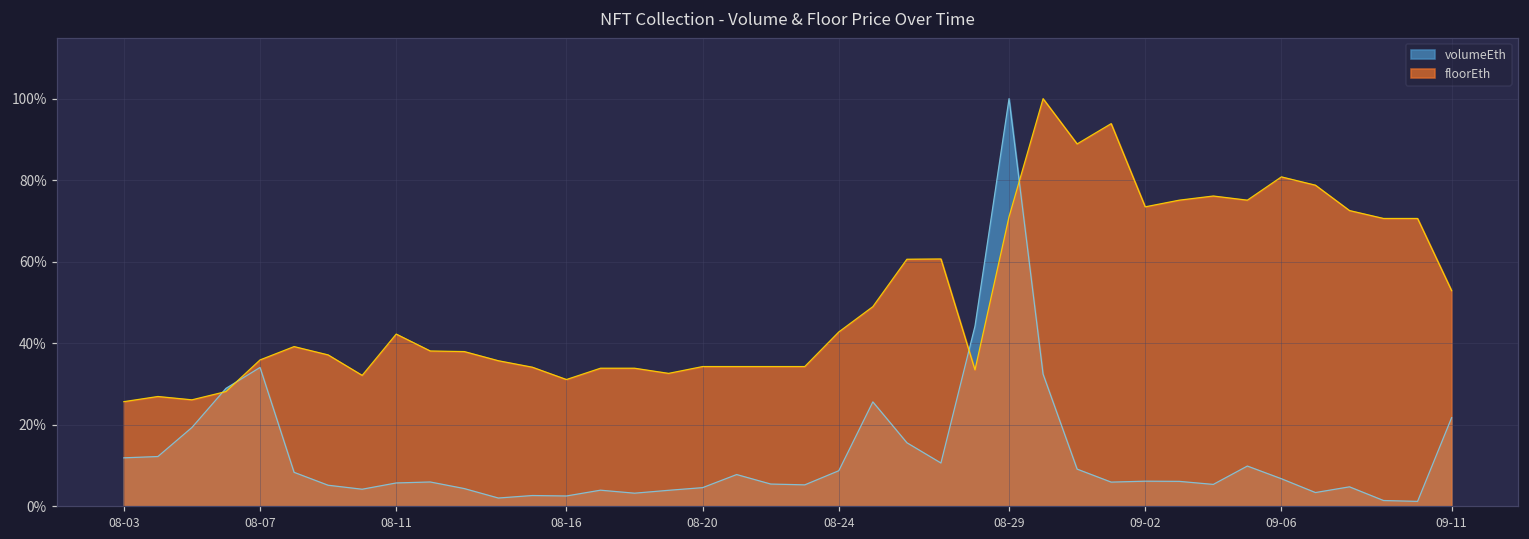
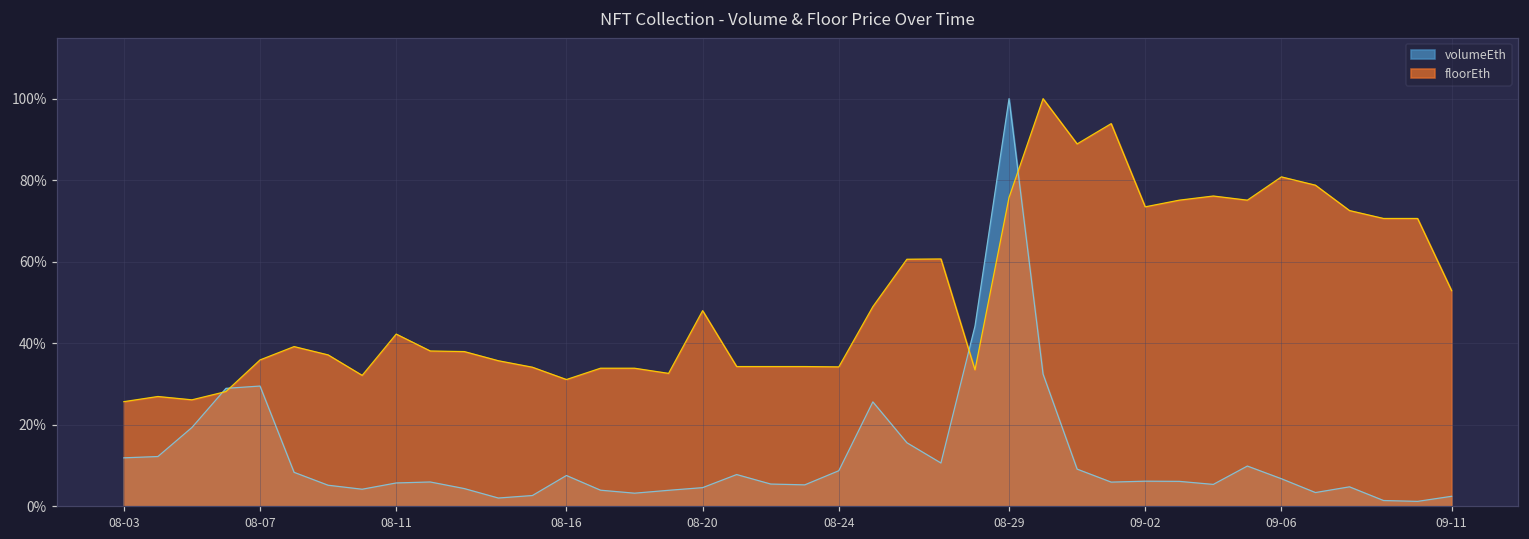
volumeEth, 08-07: 34% -> 30%
volumeEth, 08-16: 3% -> 8%
floorEth, 08-20: 34% -> 48%
floorEth, 08-24: 43% -> 34%
floorEth, 08-29: 71% -> 76%
volumeEth, 09-11: 22% -> 2%
